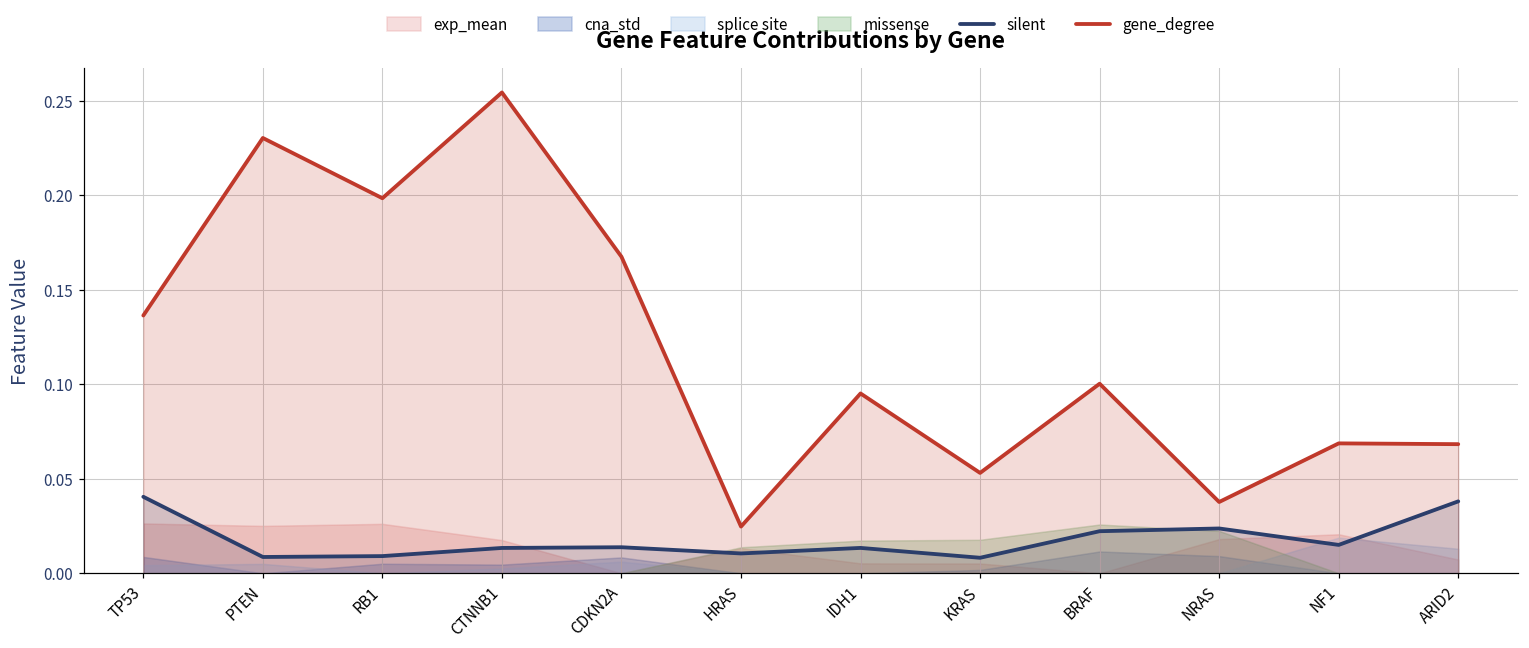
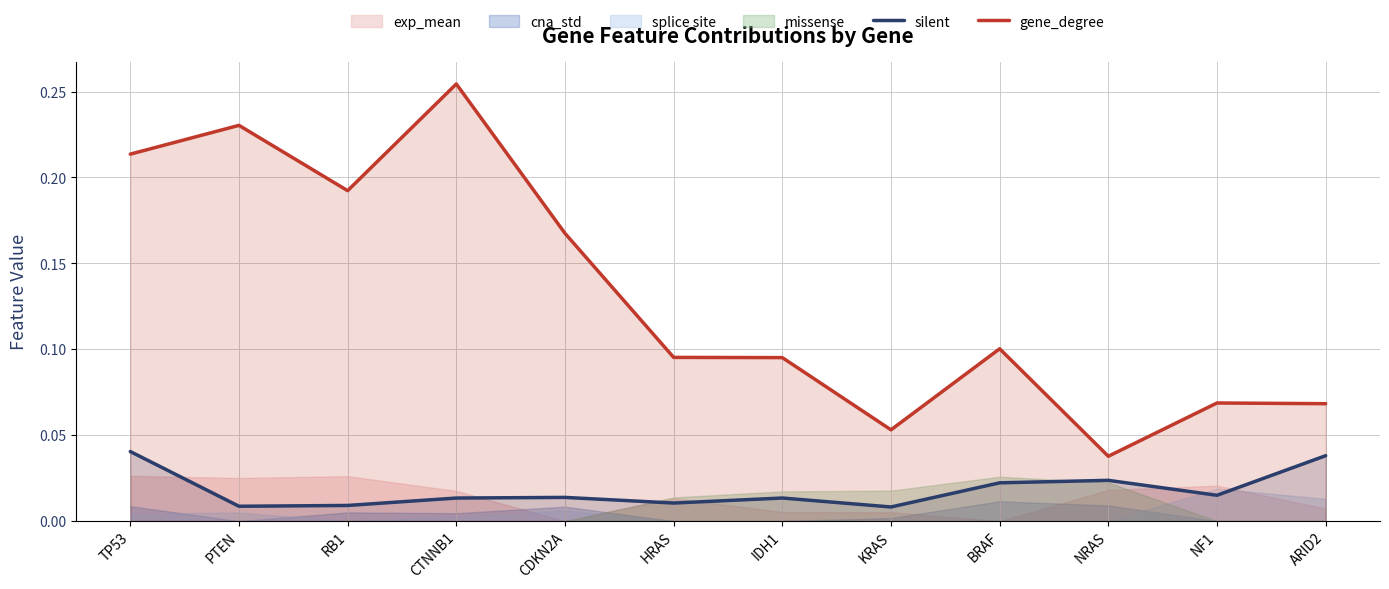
gene_degree, TP53: 0.136 -> 0.214
gene_degree, RB1: 0.198 -> 0.192
gene_degree, HRAS: 0.025 -> 0.095
